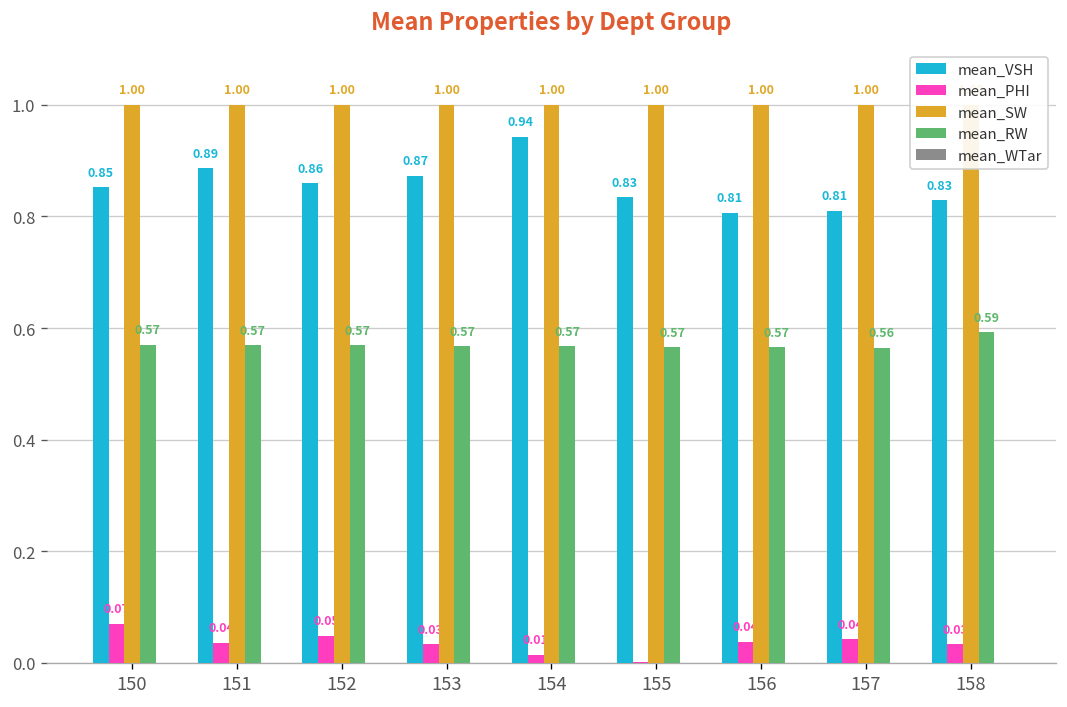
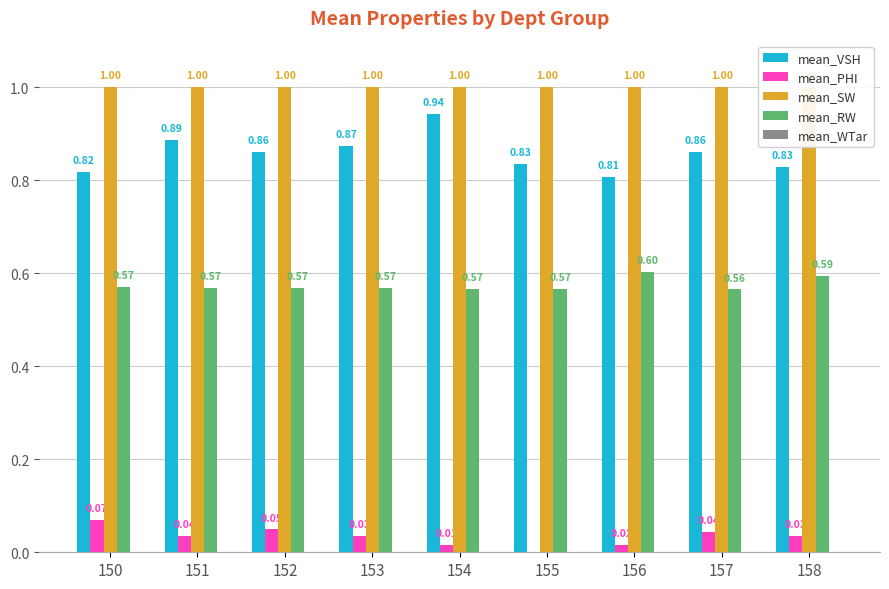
mean_VSH, 150: 0.85 -> 0.82
mean_PHI, 156: 0.04 -> 0.02
mean_RW, 156: 0.57 -> 0.60
mean_VSH, 157: 0.81 -> 0.86
